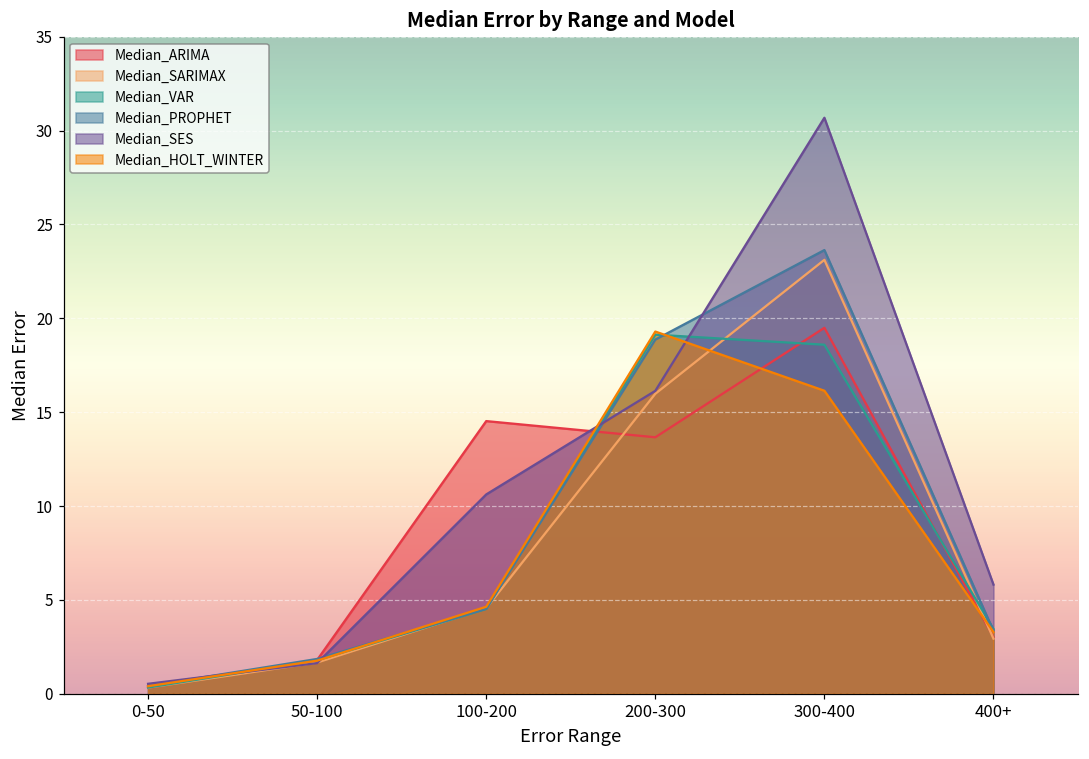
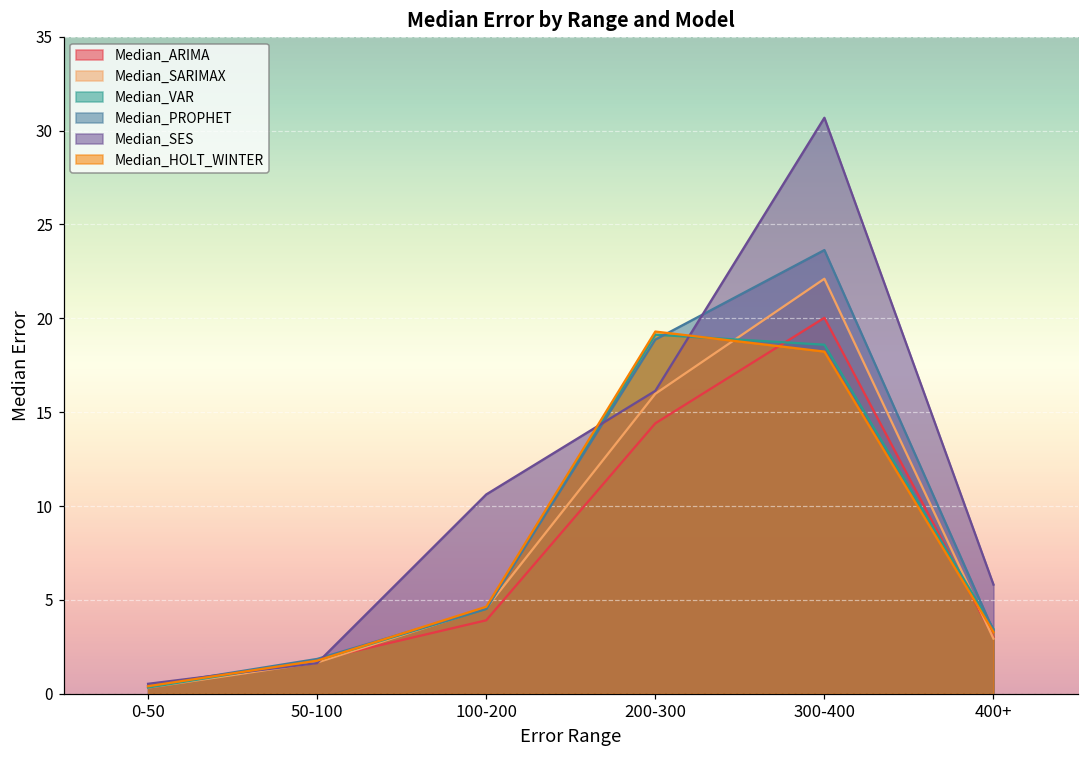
Median_ARIMA, 100-200: 14.5 -> 3.9
Median_ARIMA, 200-300: 13.7 -> 14.4
Median_ARIMA, 300-400: 19.5 -> 20.0
Median_SARIMAX, 300-400: 23.1 -> 22.1
Median_HOLT_WINTER, 300-400: 16.1 -> 18.2
